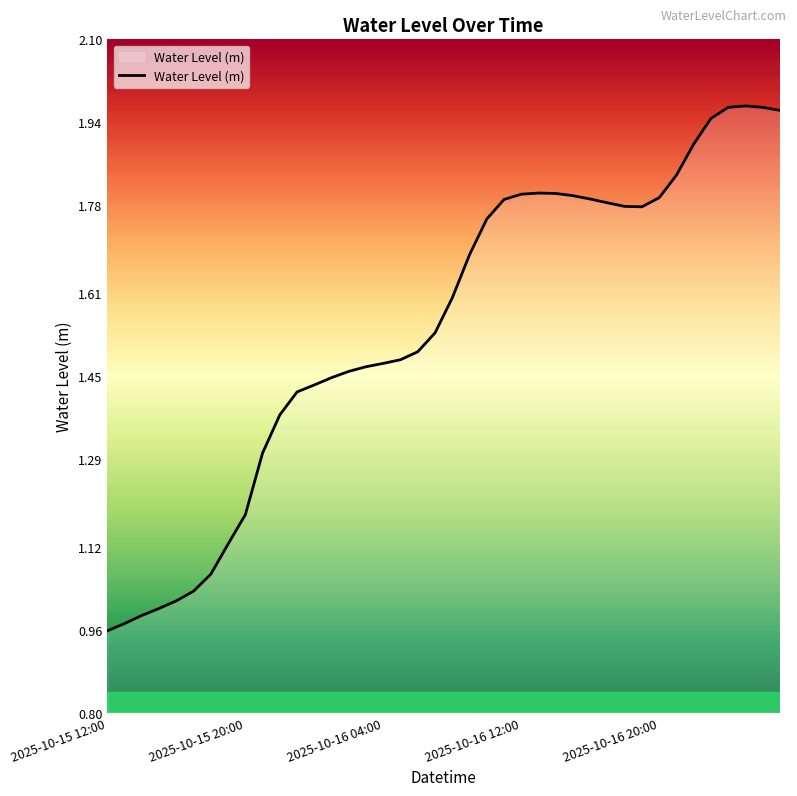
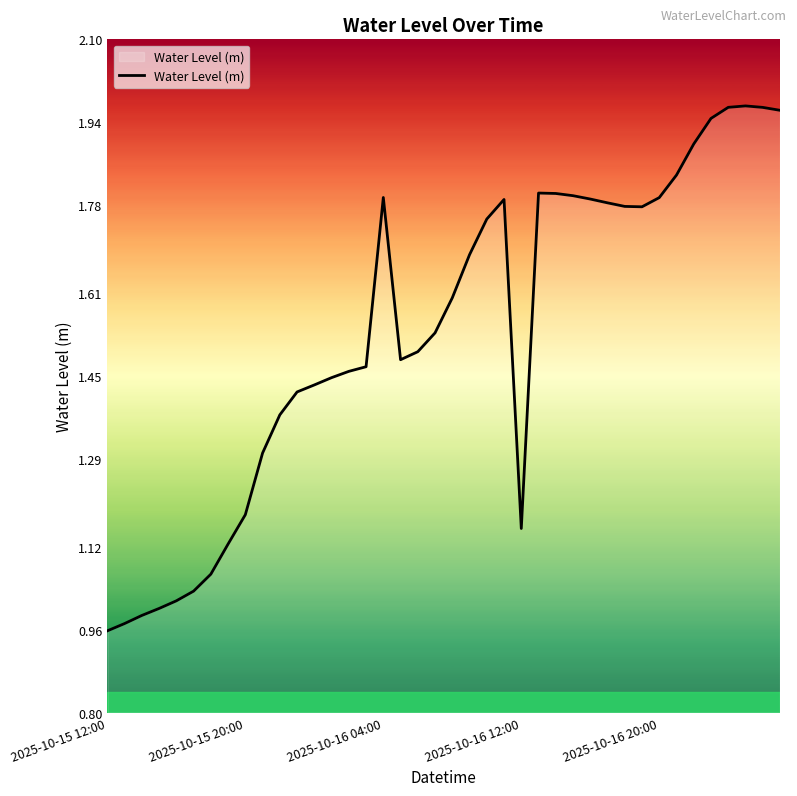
2025-10-16 04:00: 1.47 -> 1.79
2025-10-16 12:00: 1.80 -> 1.16
